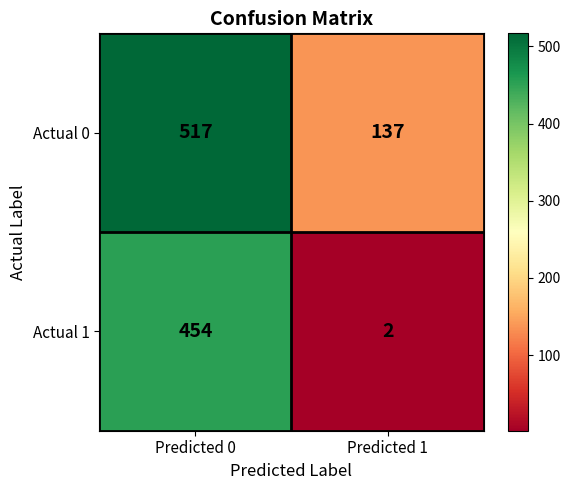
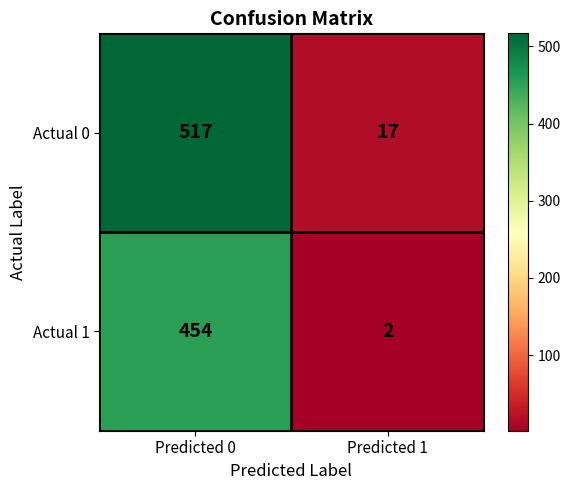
Actual 0, Predicted 1: 137 -> 17
